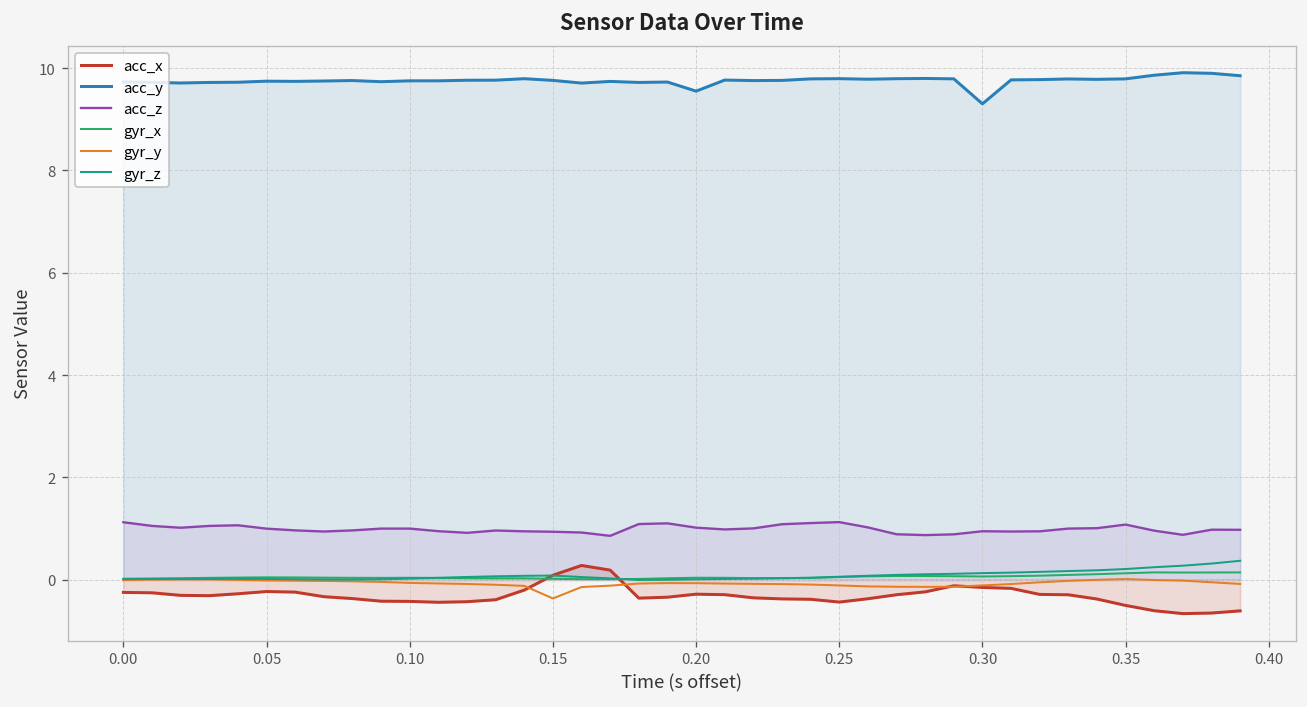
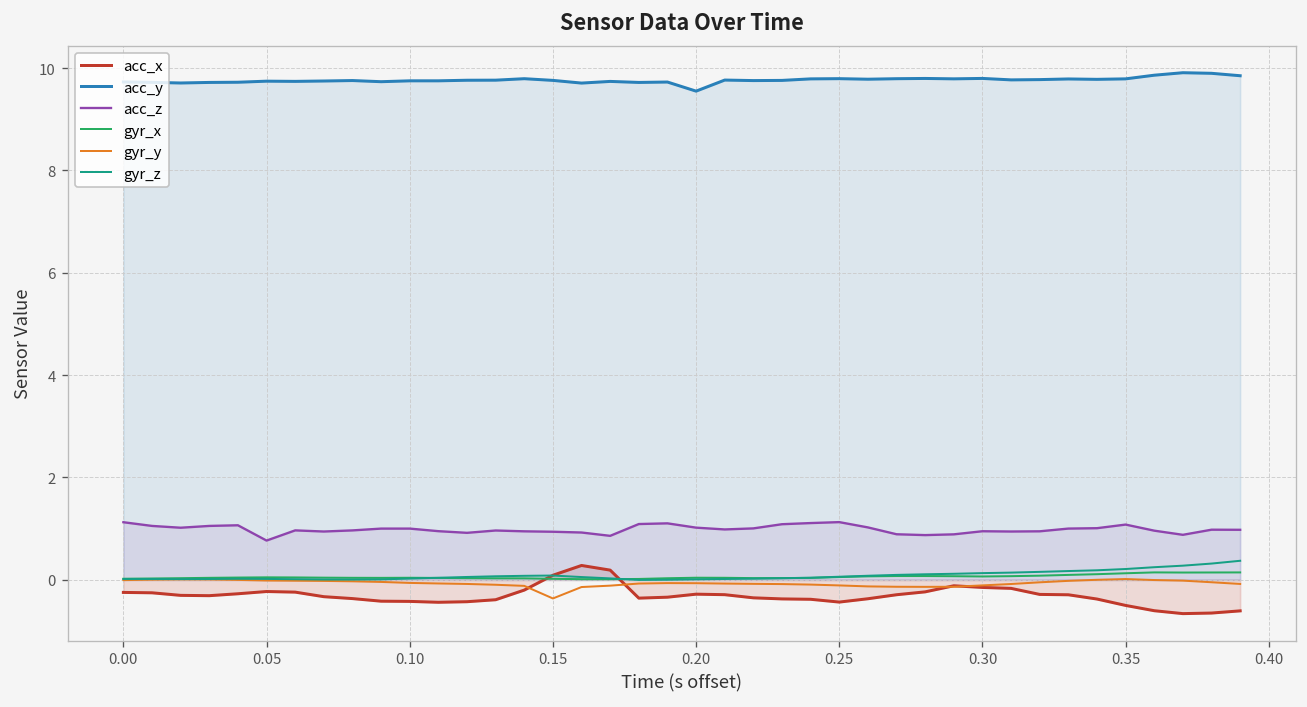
acc_z, 0.05: 1.0 -> 0.8
acc_y, 0.30: 9.3 -> 9.8
